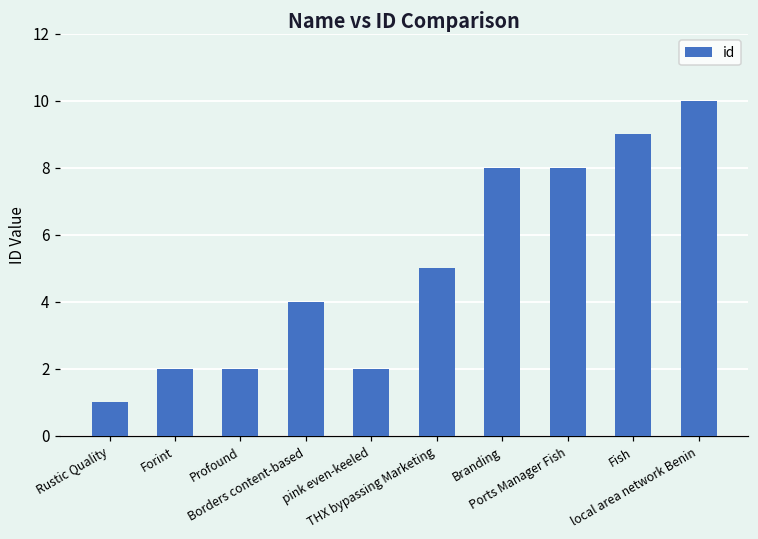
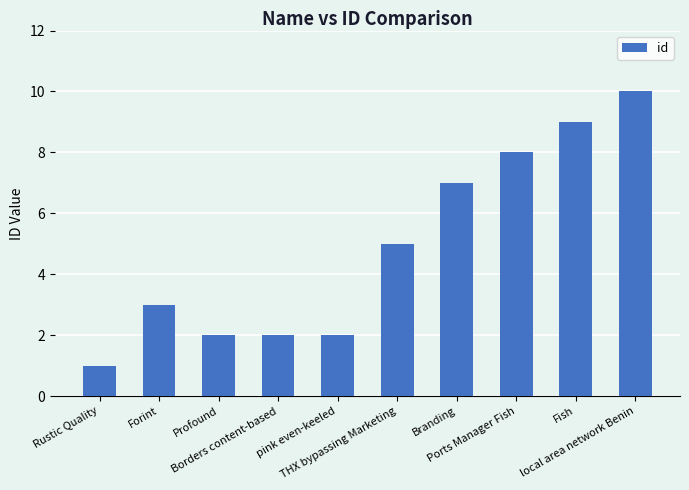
Forint: 2 -> 3
Borders content-based: 4 -> 2
Branding: 8 -> 7
